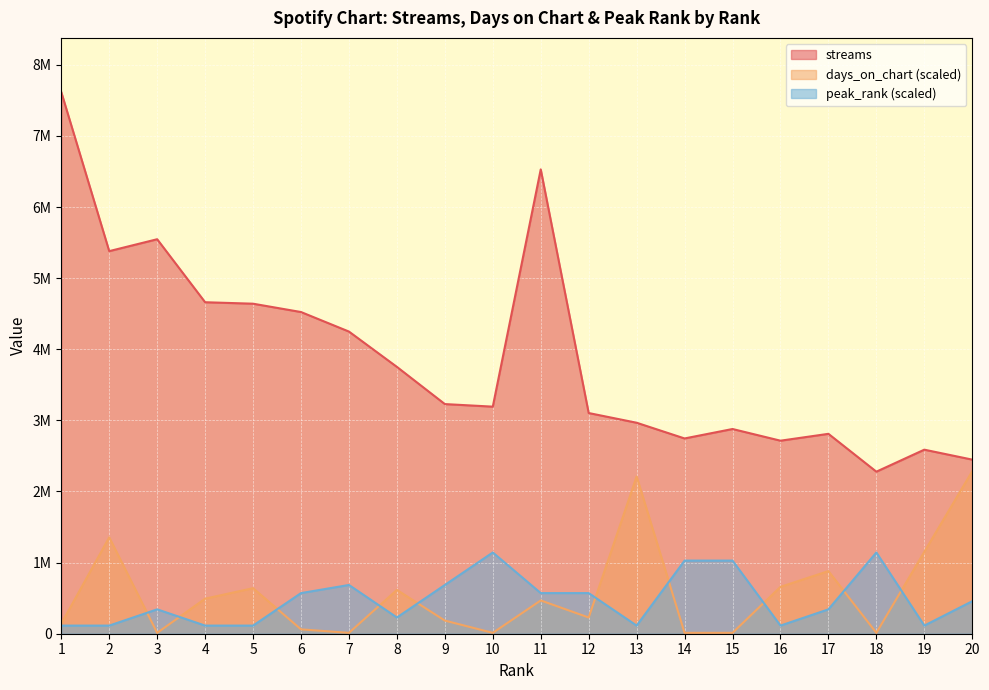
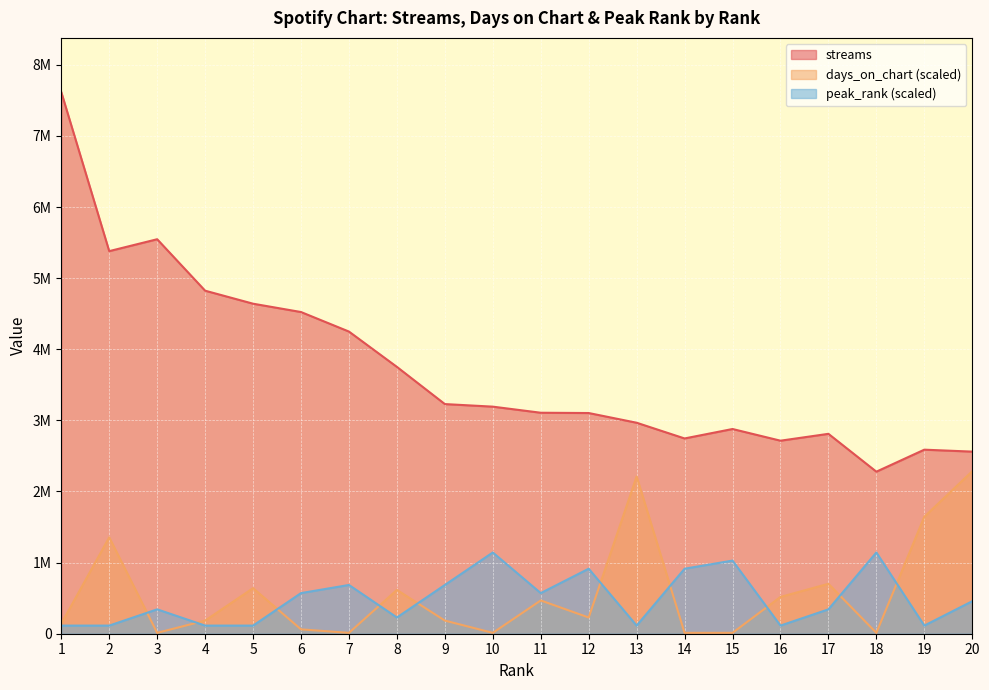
streams, 4: 4700000 -> 4800000
days_on_chart (scaled), 4: 500000 -> 200000
streams, 11: 6500000 -> 3100000
peak_rank (scaled), 12: 600000 -> 900000
peak_rank (scaled), 14: 1000000 -> 900000
days_on_chart (scaled), 16: 700000 -> 500000
days_on_chart (scaled), 17: 900000 -> 700000
days_on_chart (scaled), 19: 1200000 -> 1600000
streams, 20: 2400000 -> 2600000
